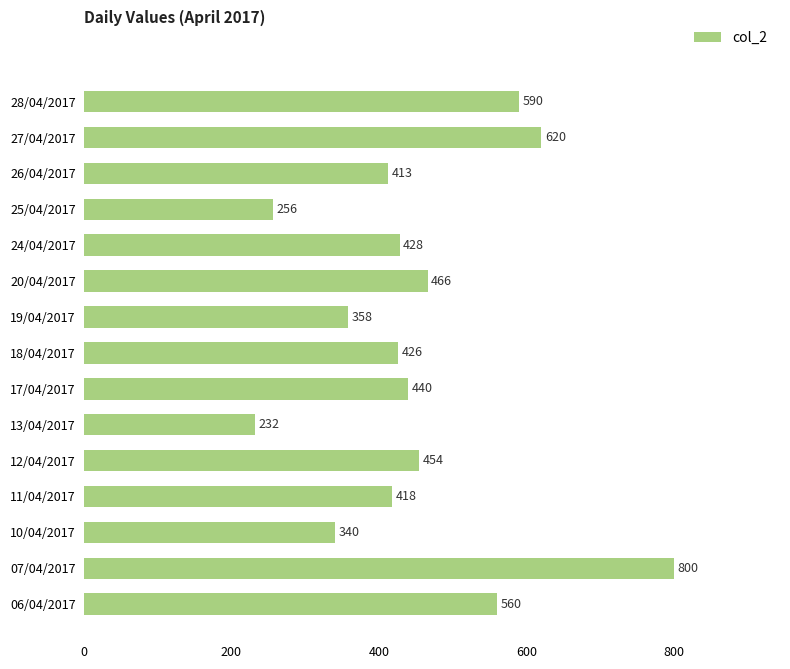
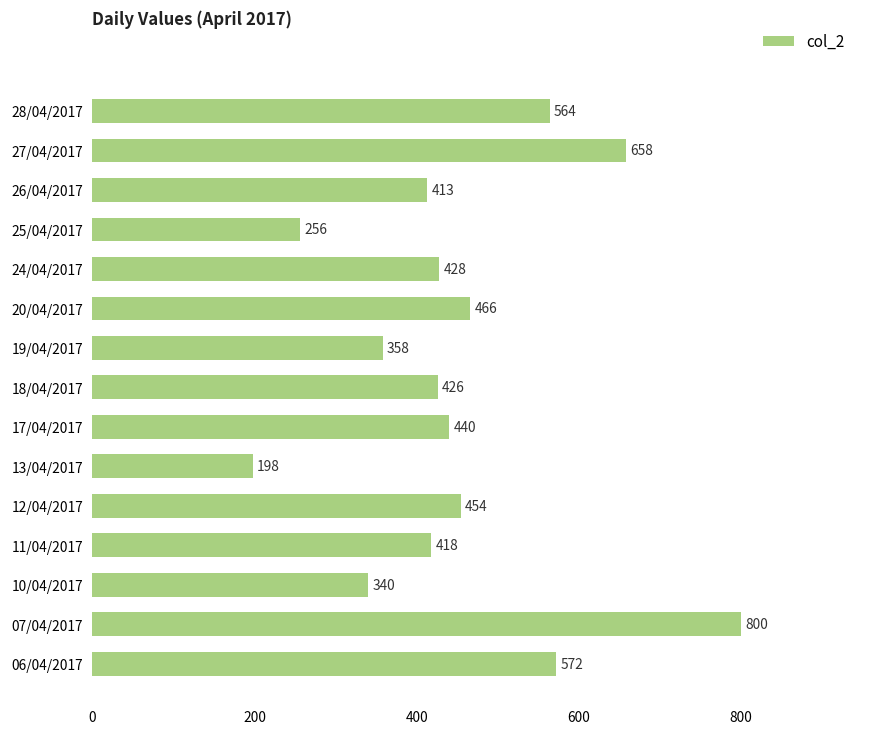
28/04/2017: 590 -> 564
27/04/2017: 620 -> 658
13/04/2017: 232 -> 198
06/04/2017: 560 -> 572
